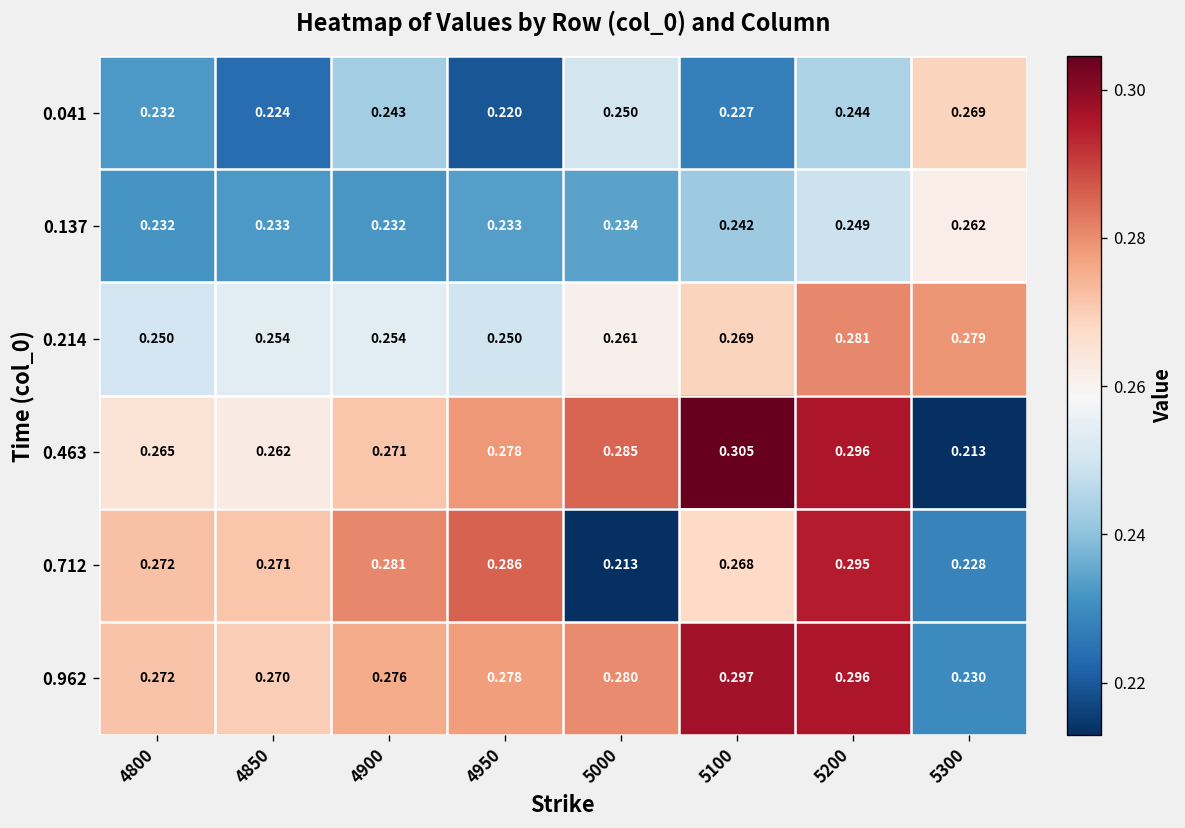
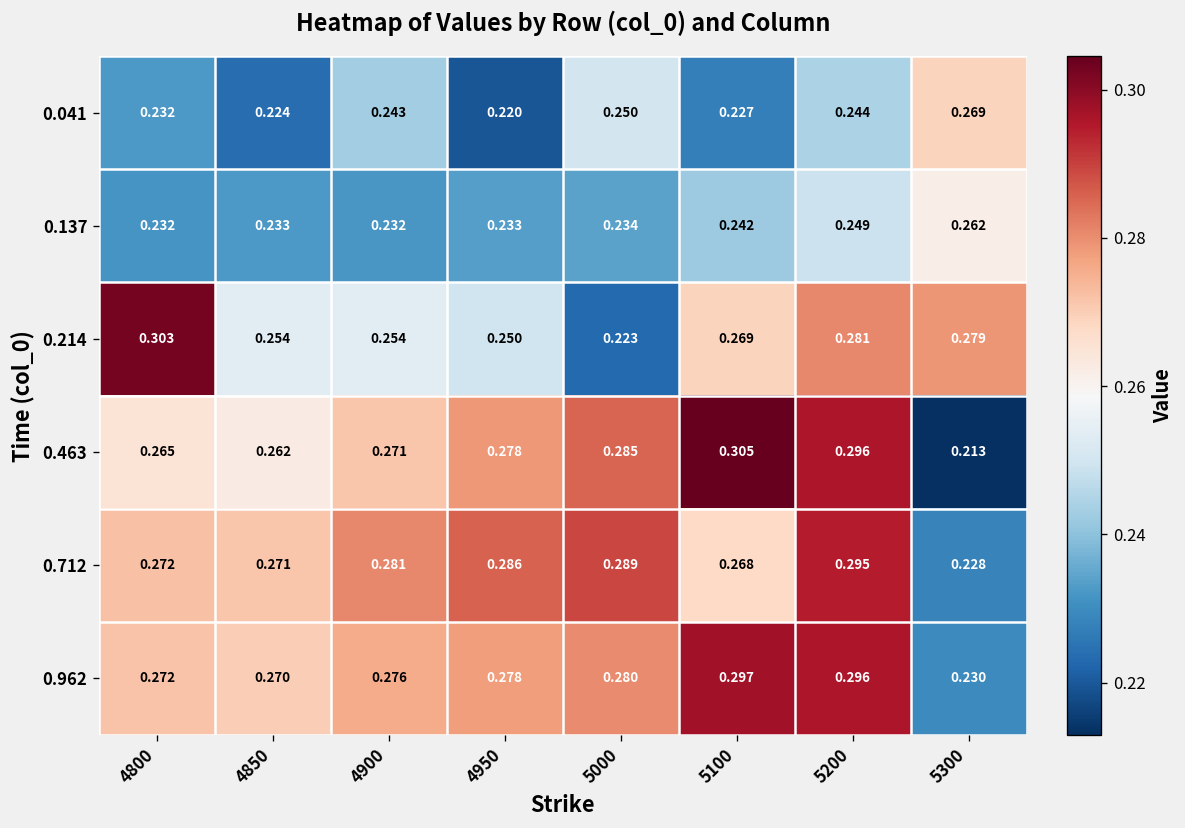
0.214, 4800: 0.250 -> 0.303
0.214, 5000: 0.261 -> 0.223
0.712, 5000: 0.213 -> 0.289
